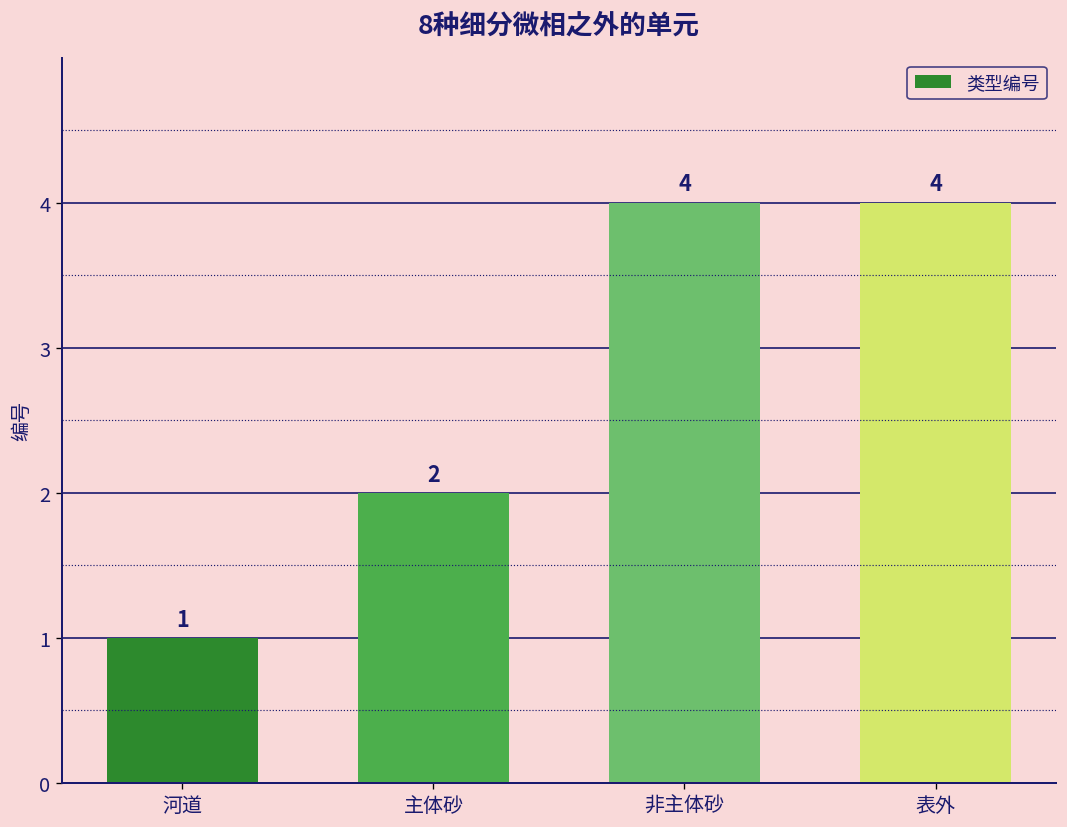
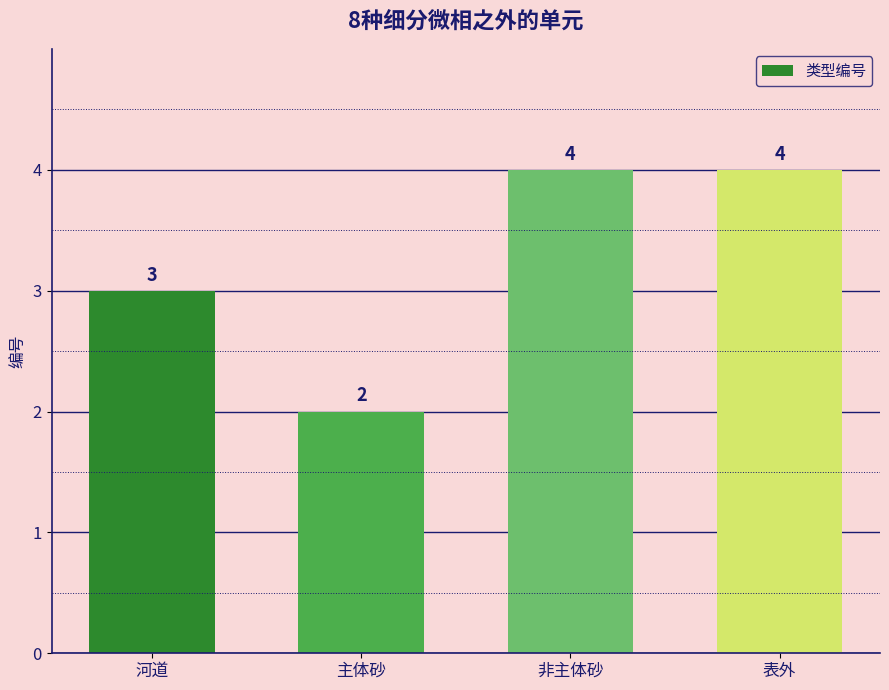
河道: 1 -> 3
